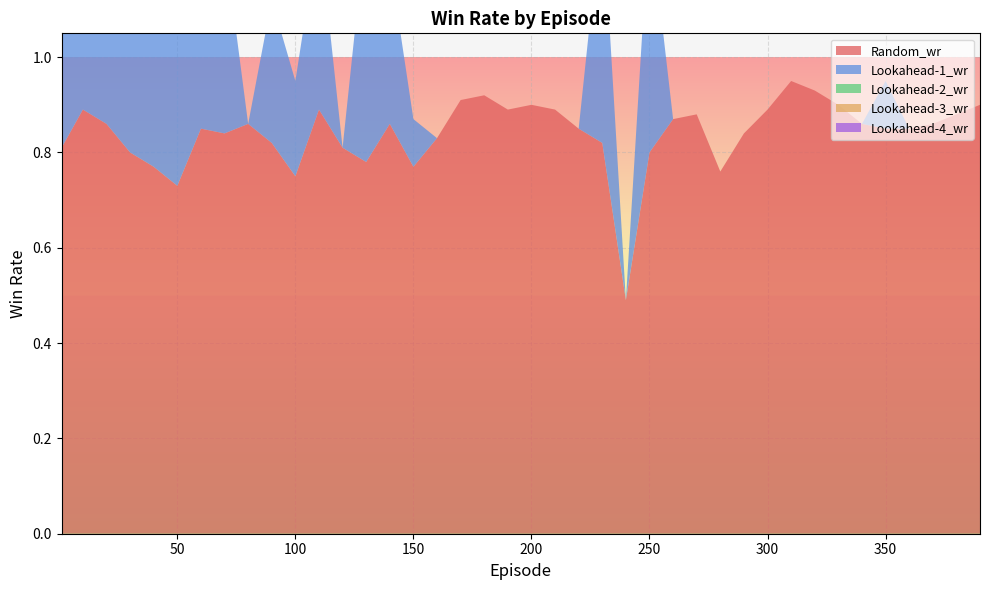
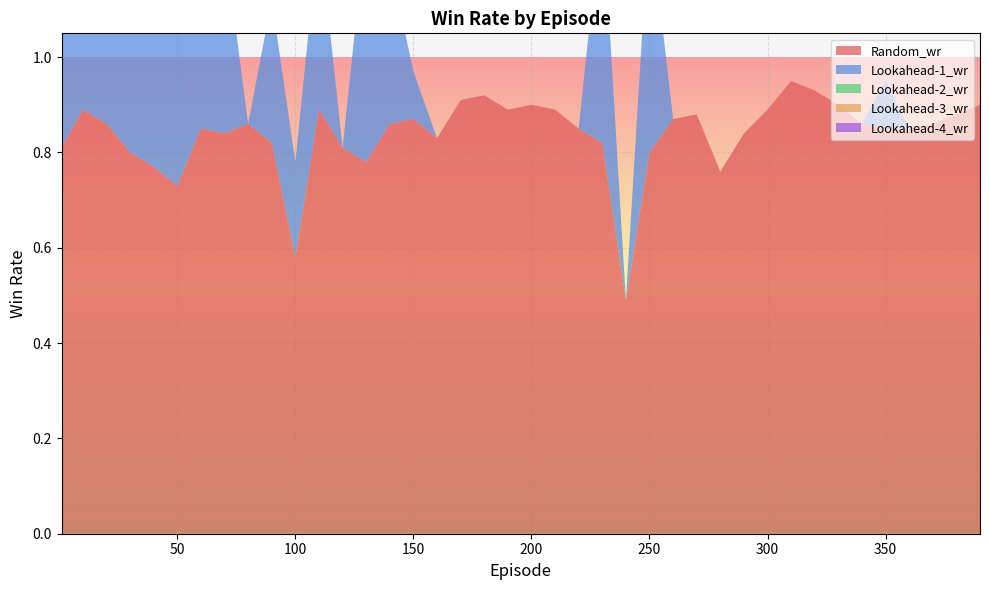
Random_wr, 100: 0.75 -> 0.58
Random_wr, 150: 0.77 -> 0.87
